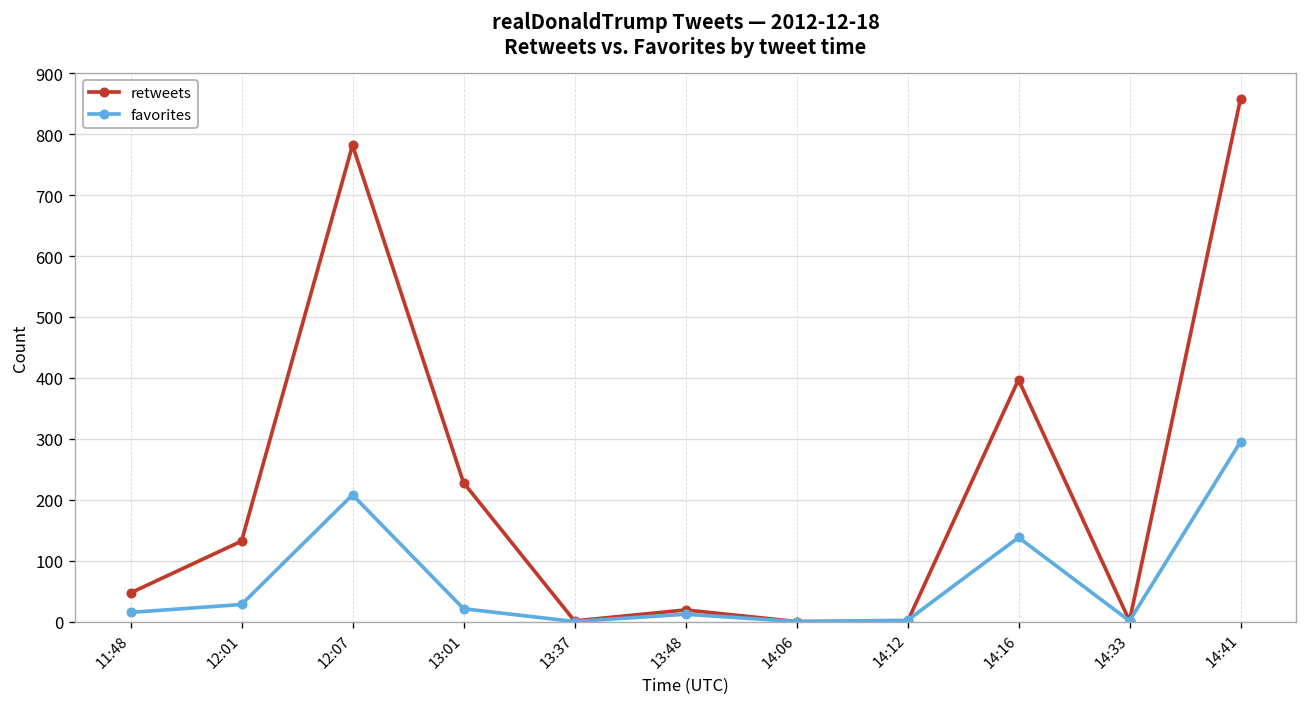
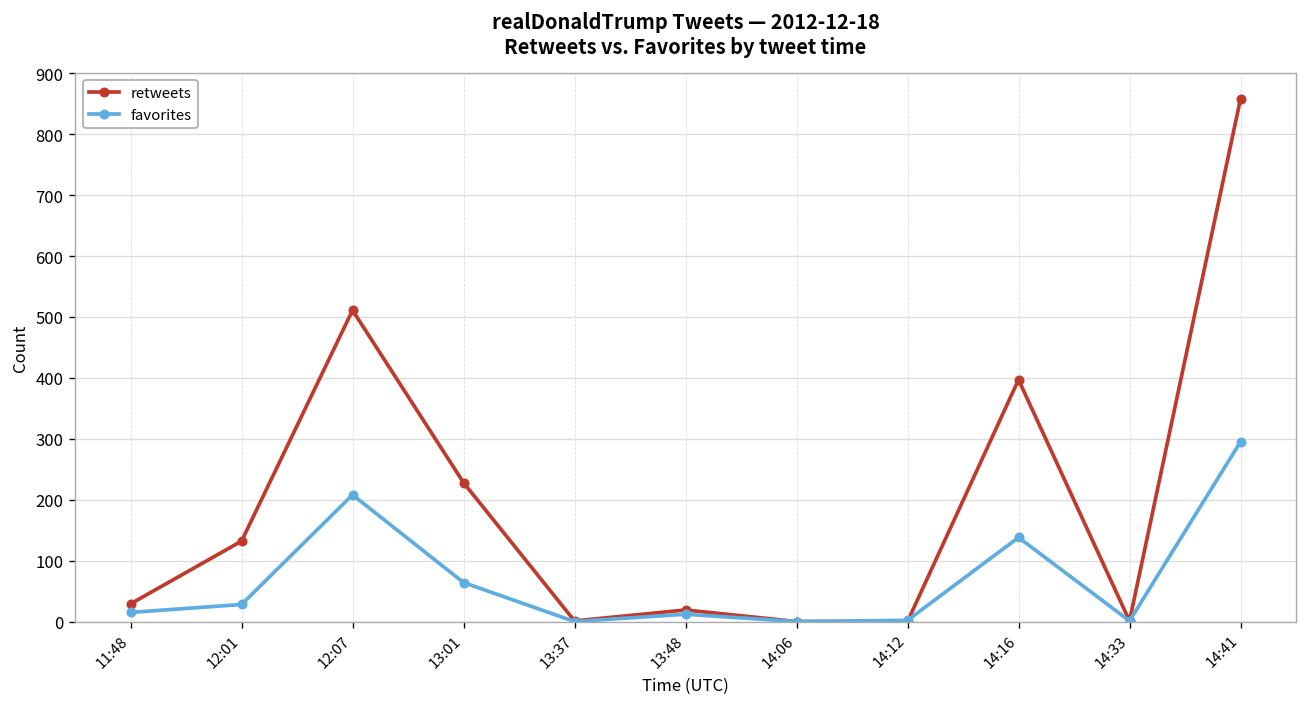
retweets, 11:48: 50 -> 30
retweets, 12:07: 780 -> 510
favorites, 13:01: 20 -> 60
